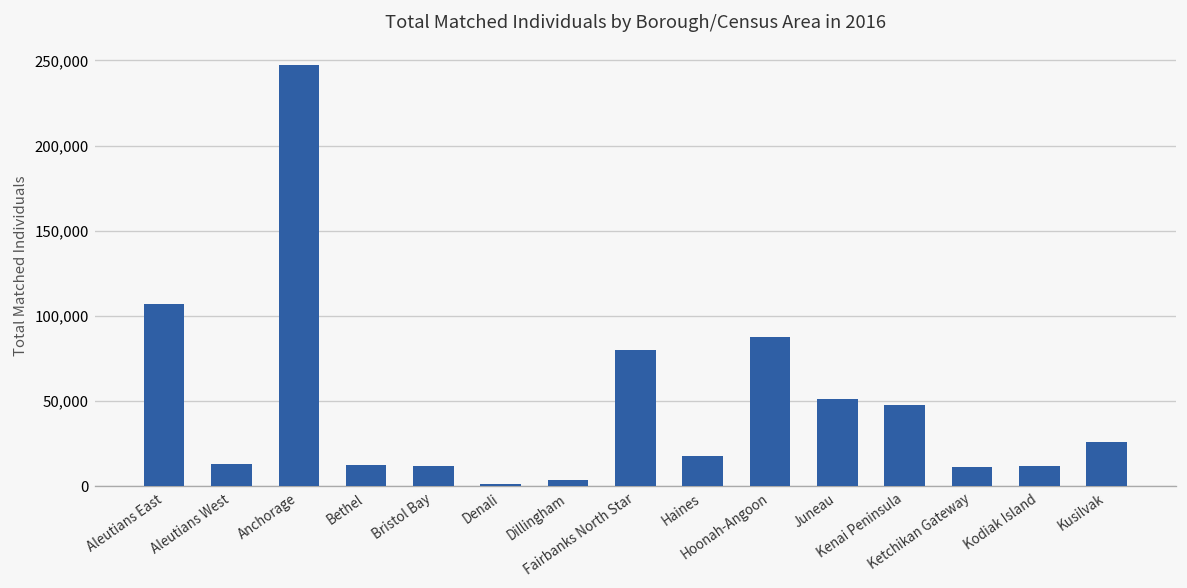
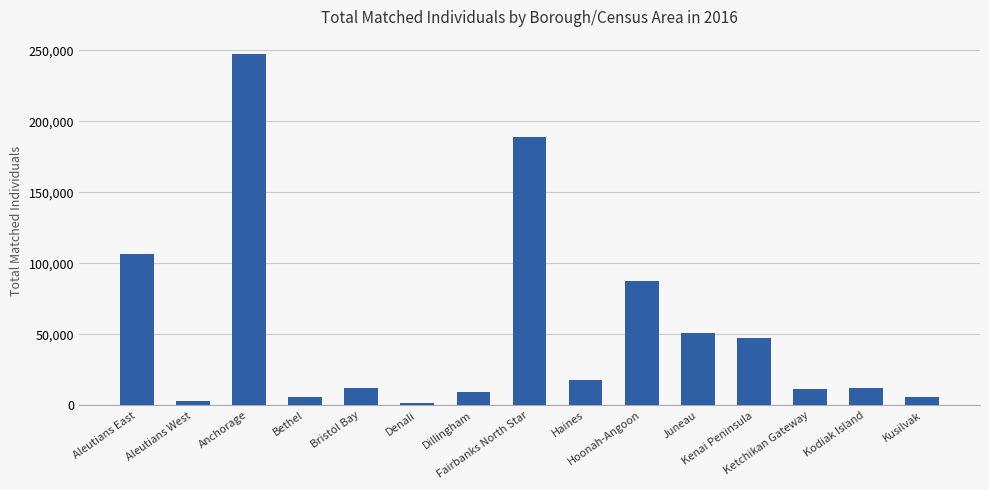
Aleutians West: 13,000 -> 3,000
Bethel: 13,000 -> 6,000
Dillingham: 4,000 -> 10,000
Fairbanks North Star: 80,000 -> 189,000
Kusilvak: 26,000 -> 6,000
